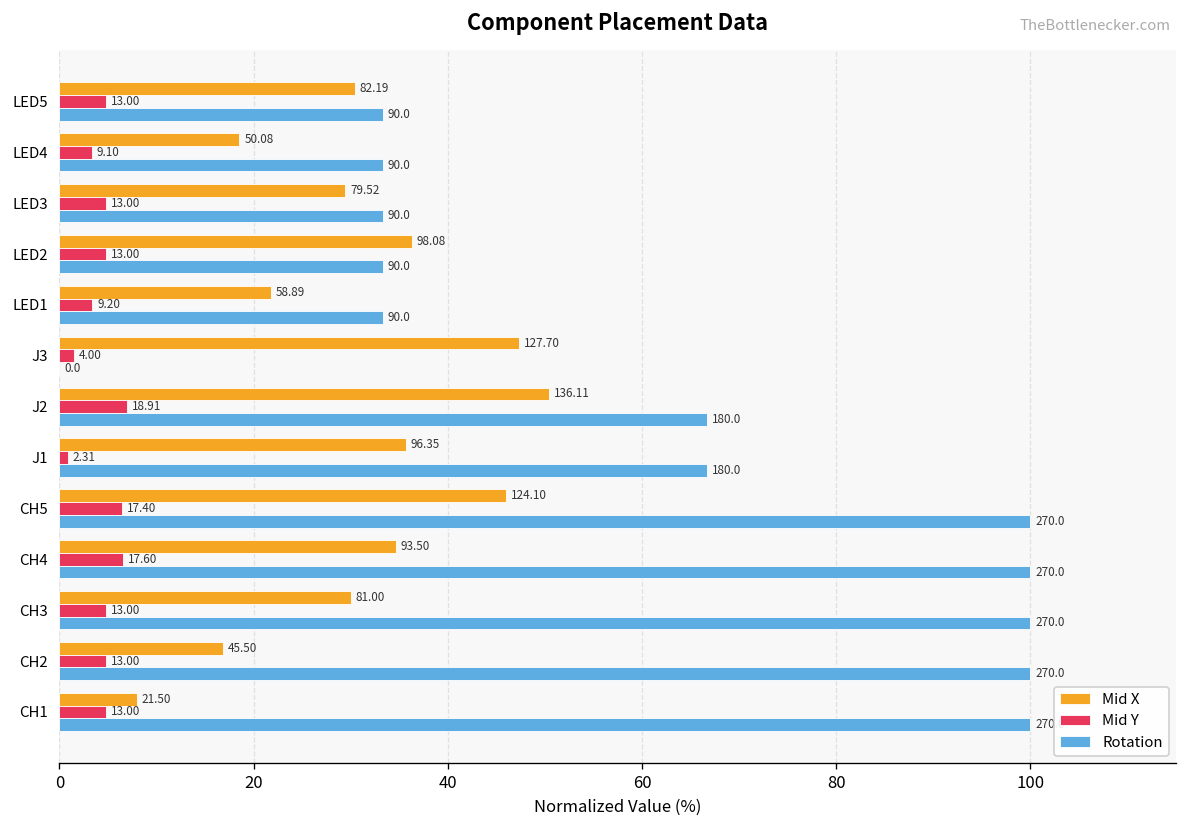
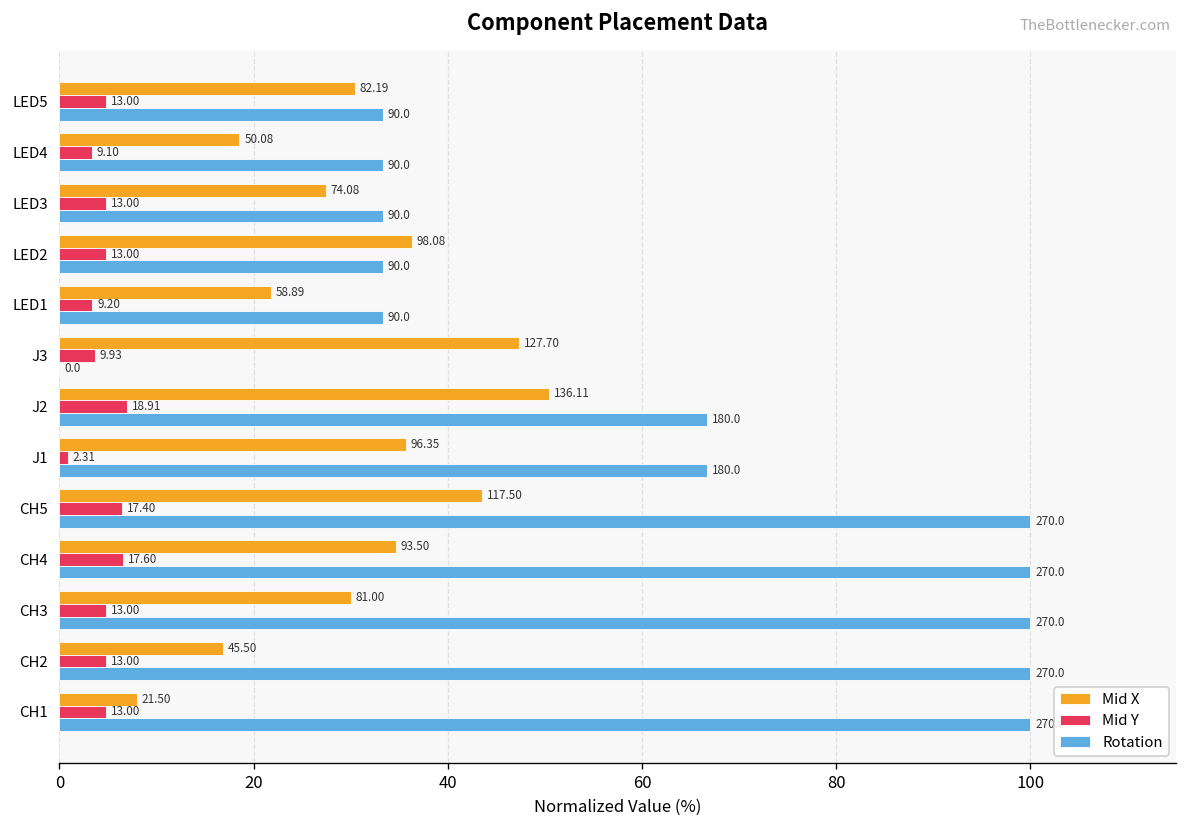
Mid X, LED3: 79.52 -> 74.08
Mid Y, J3: 4.00 -> 9.93
Mid X, CH5: 124.10 -> 117.50
